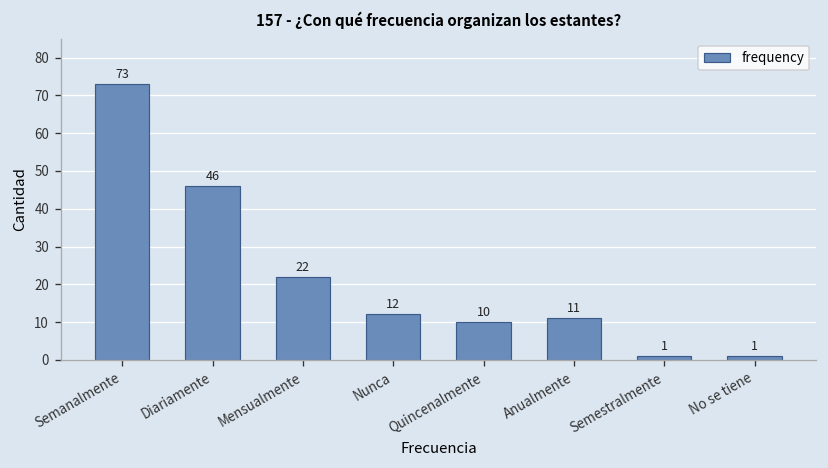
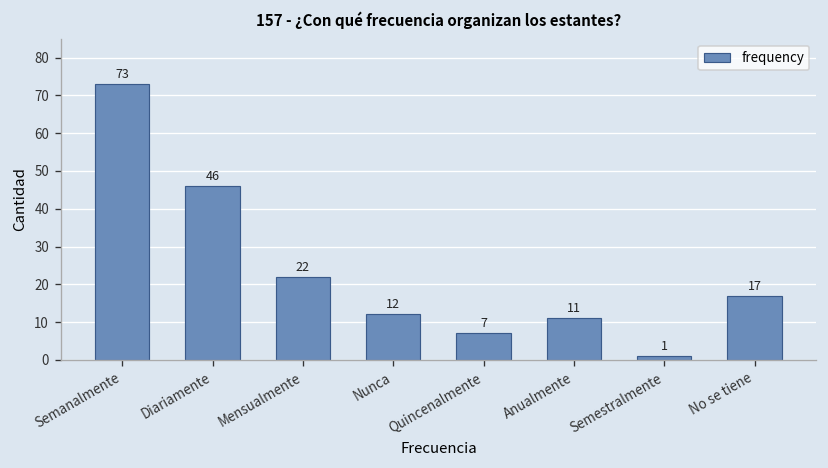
Quincenalmente: 10 -> 7
No se tiene: 1 -> 17
